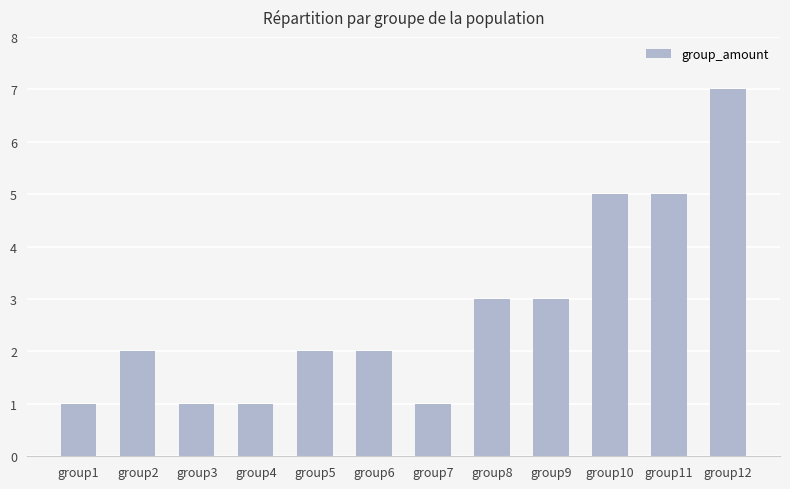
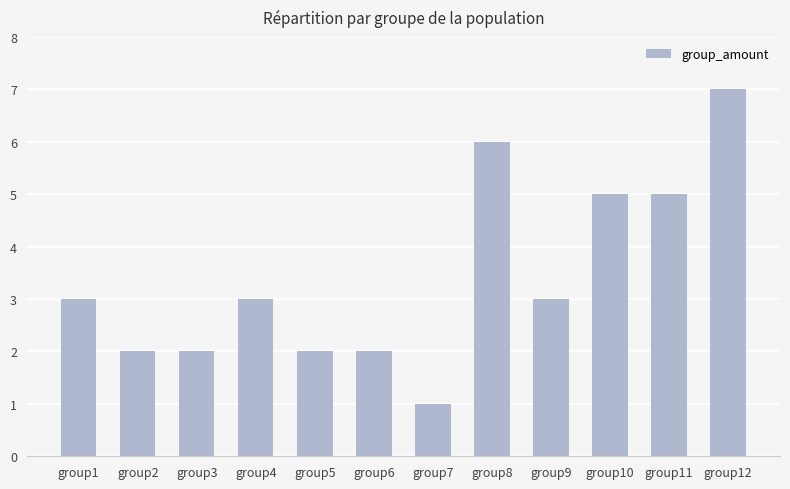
group1: 1 -> 3
group3: 1 -> 2
group4: 1 -> 3
group8: 3 -> 6
